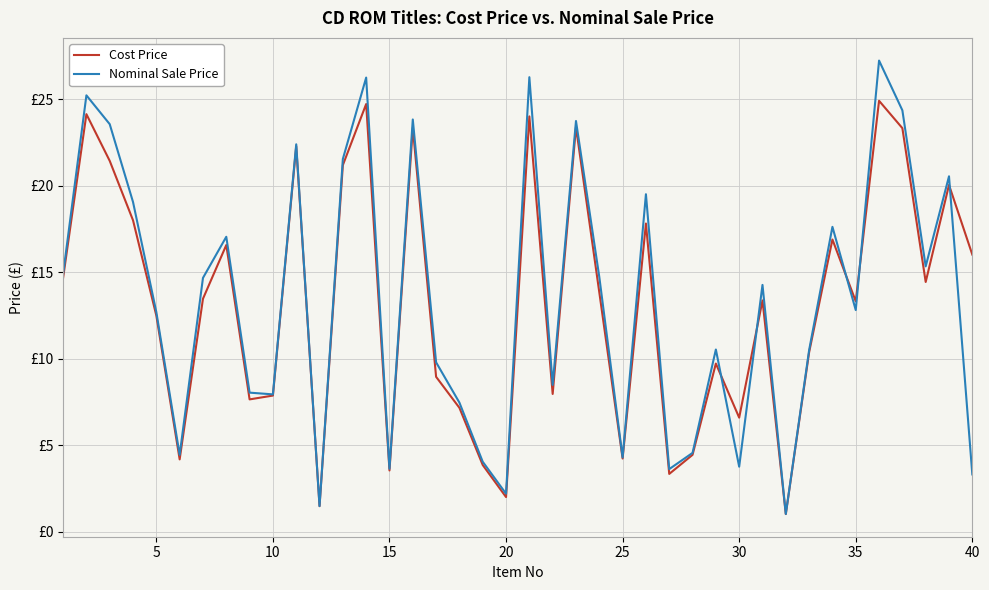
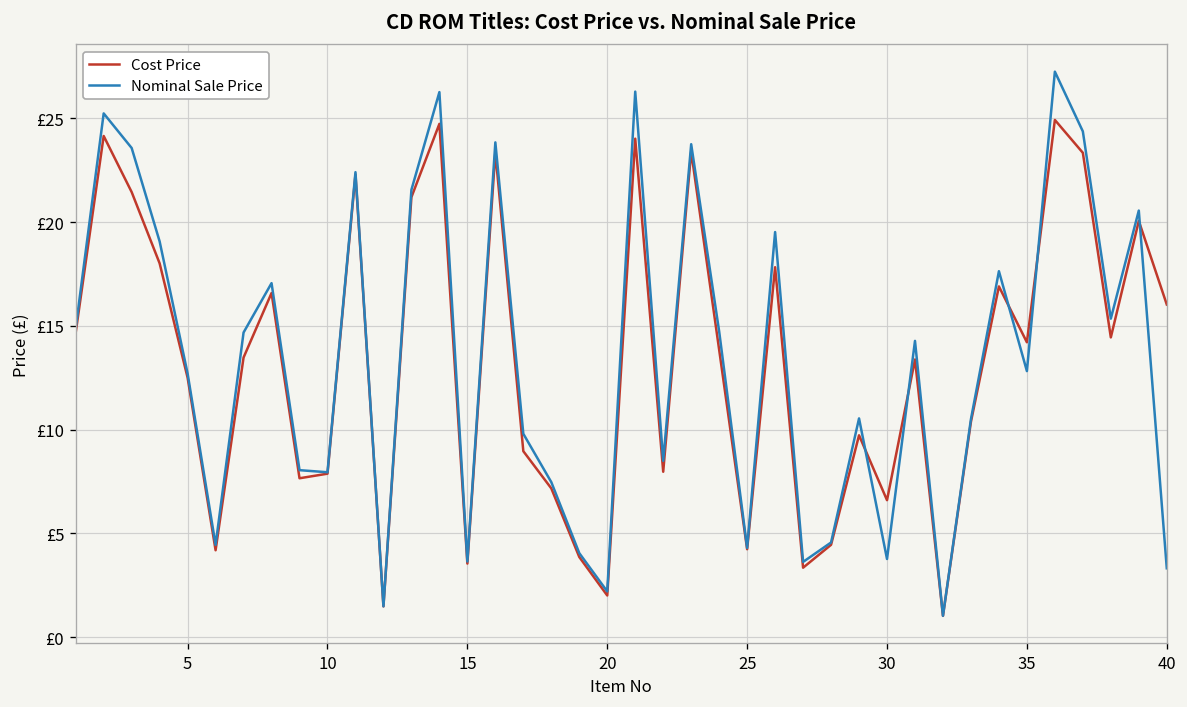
Cost Price, 35: £13.3 -> £14.2
